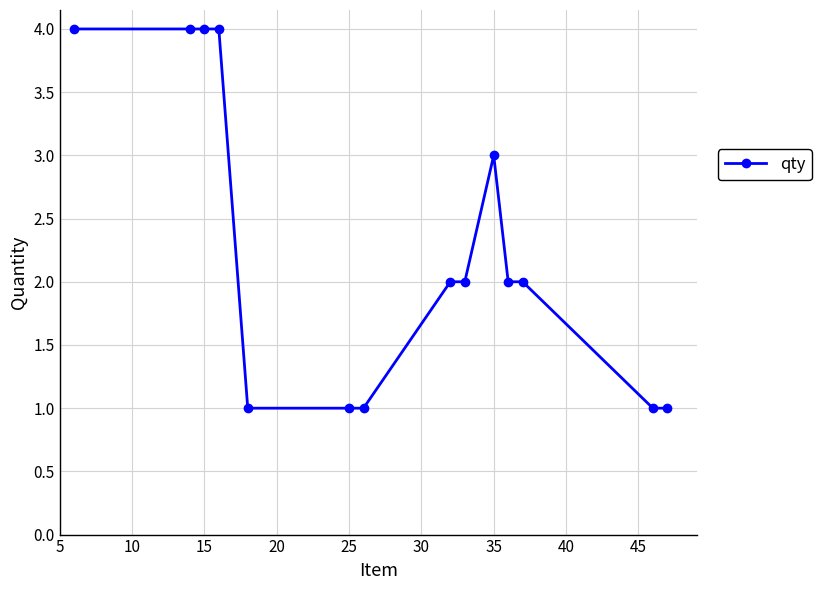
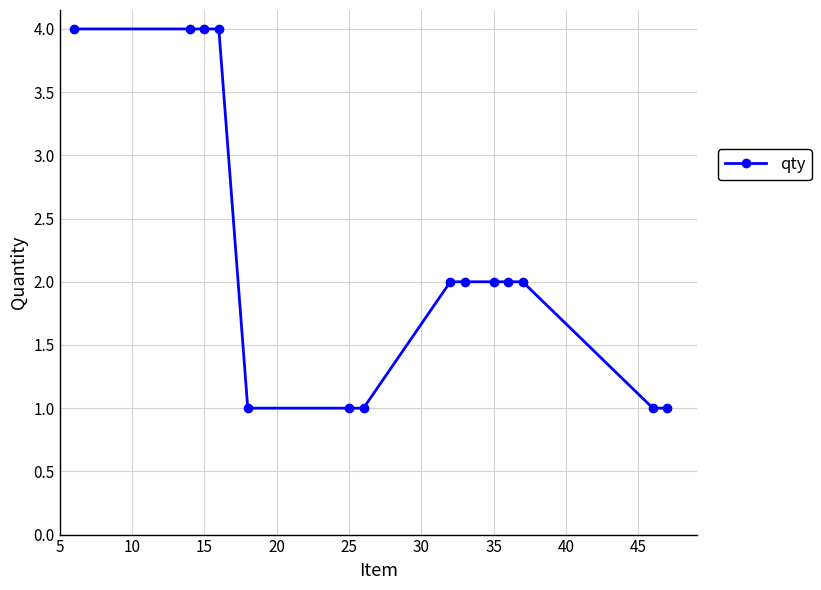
35: 3 -> 2
